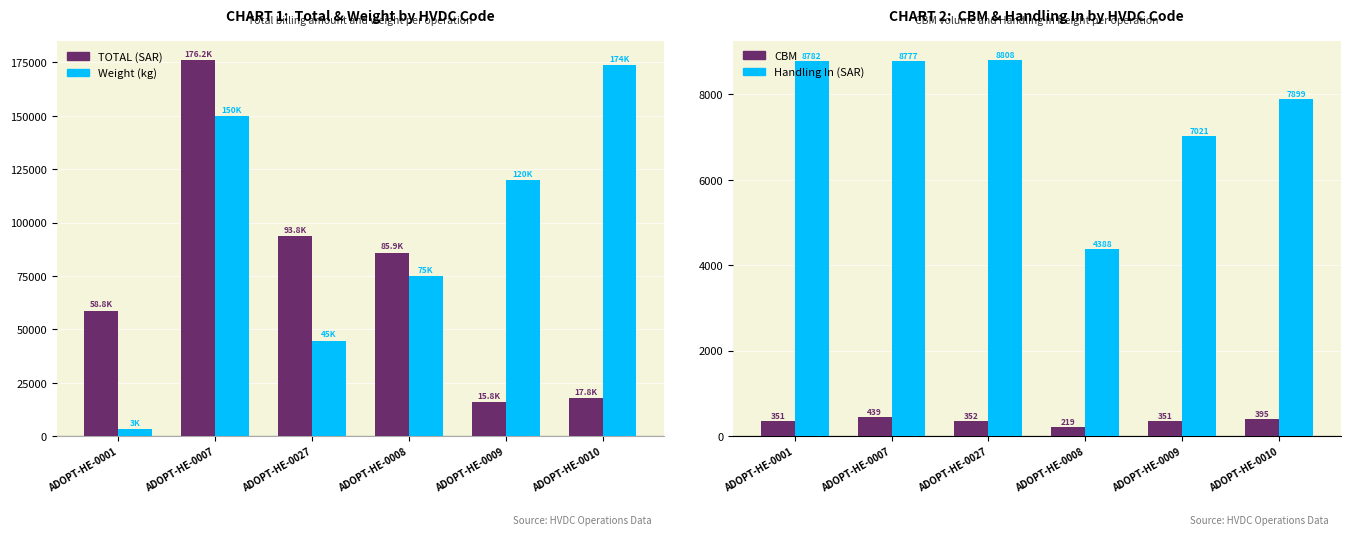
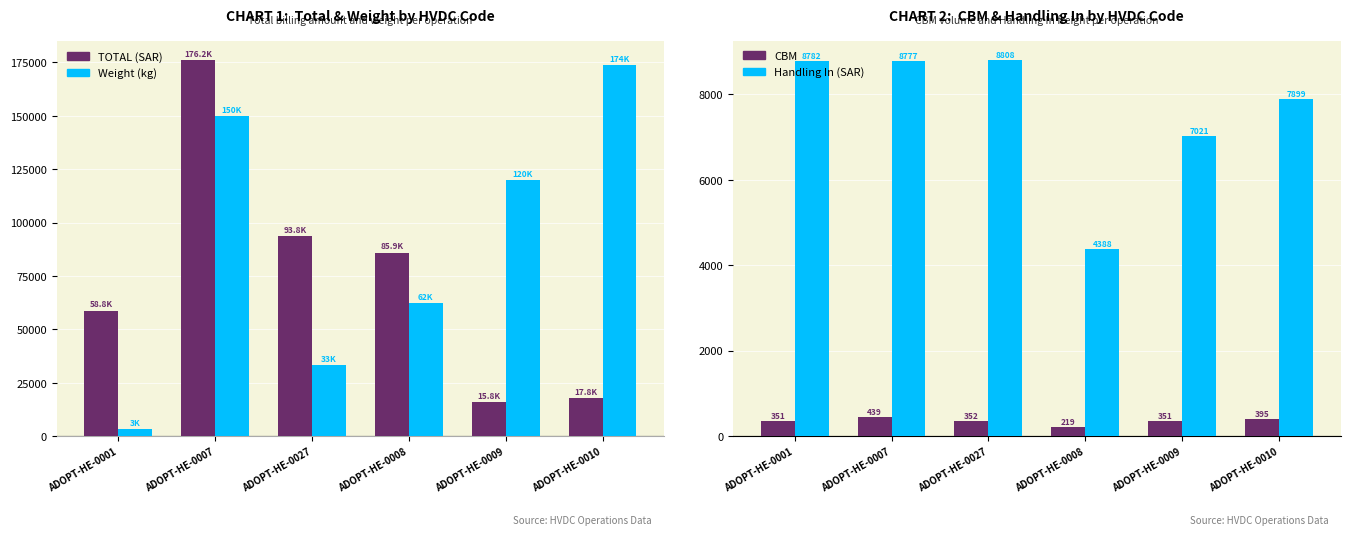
CHART 1: Total & Weight by HVDC Code, Weight (kg), ADOPT-HE-0027: 45K -> 33K
CHART 1: Total & Weight by HVDC Code, Weight (kg), ADOPT-HE-0008: 75K -> 62K
